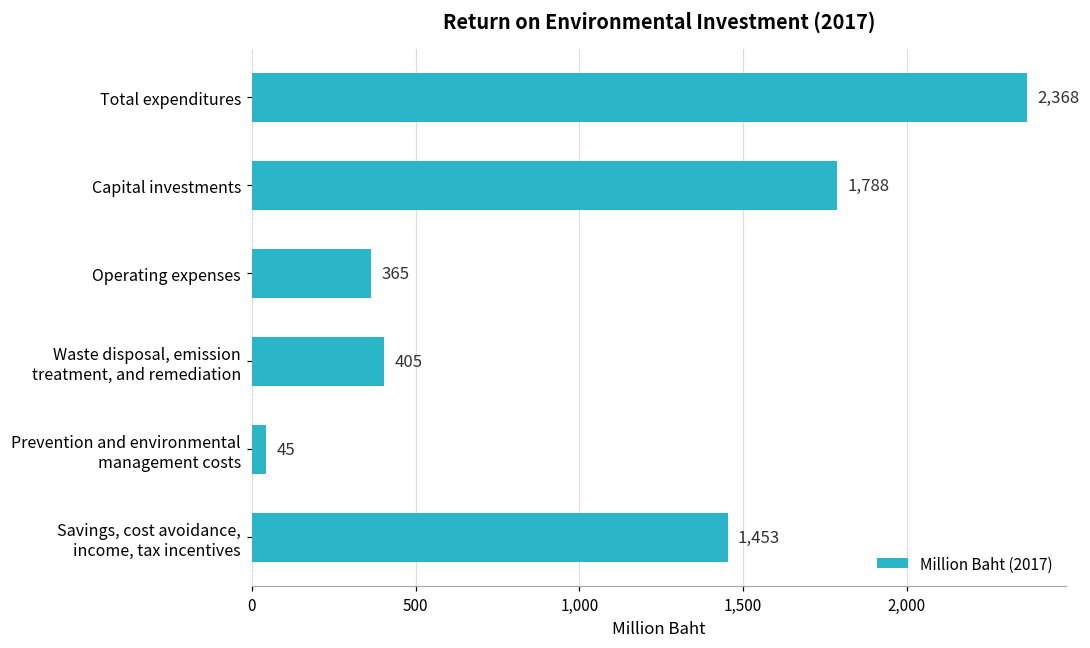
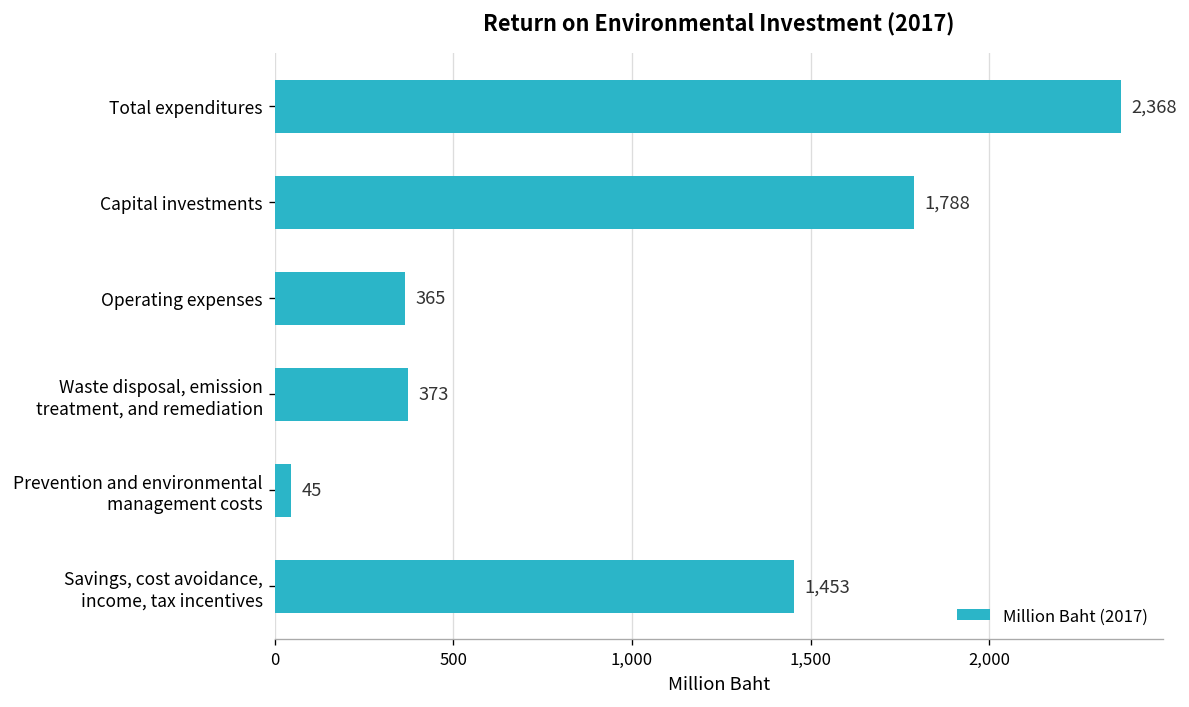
Waste disposal, emission treatment, and remediation: 405 -> 373
